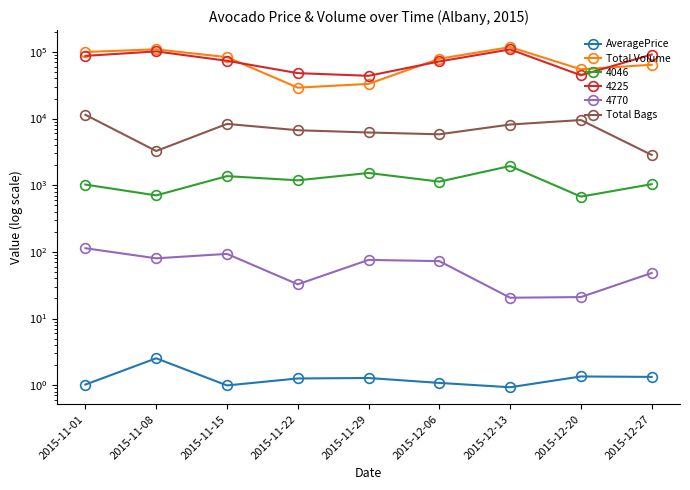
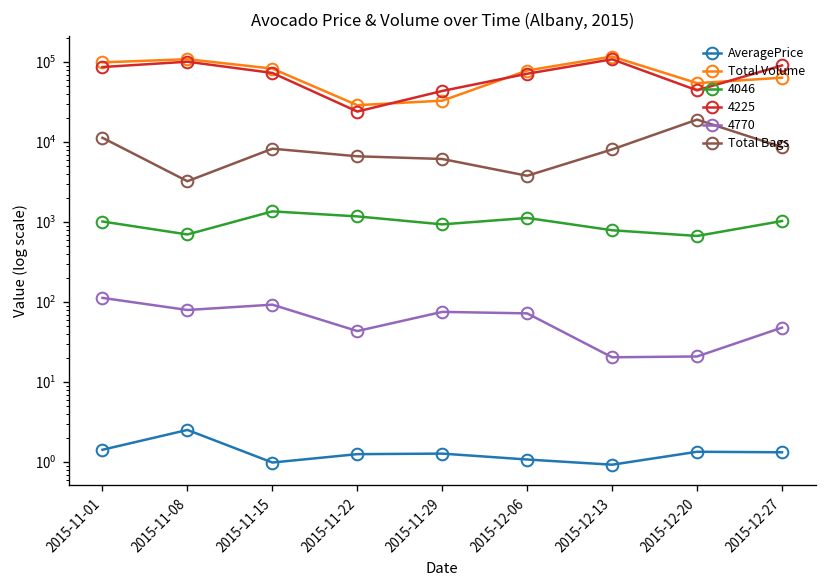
AveragePrice, 2015-11-01: 1.0 -> 1.4
4225, 2015-11-22: 50000 -> 24000
4770, 2015-11-22: 30 -> 40
4046, 2015-11-29: 1500 -> 900
Total Bags, 2015-12-06: 6000 -> 4000
4046, 2015-12-13: 1900 -> 800
Total Bags, 2015-12-20: 10000 -> 19000
Total Bags, 2015-12-27: 2800 -> 9000
